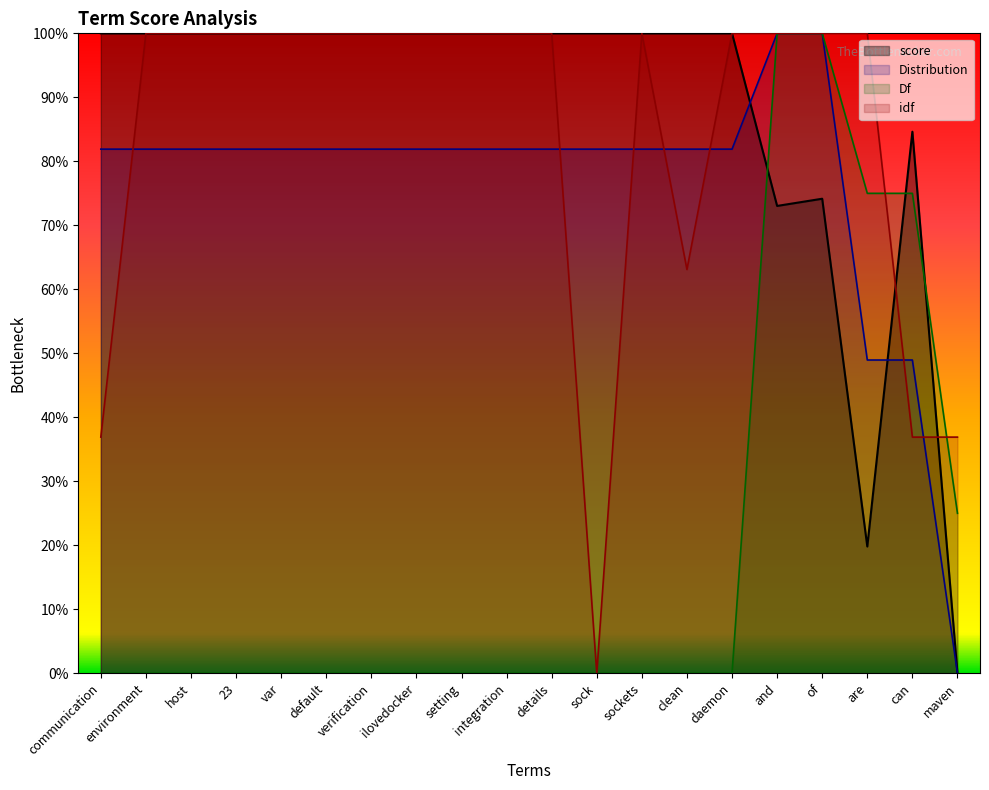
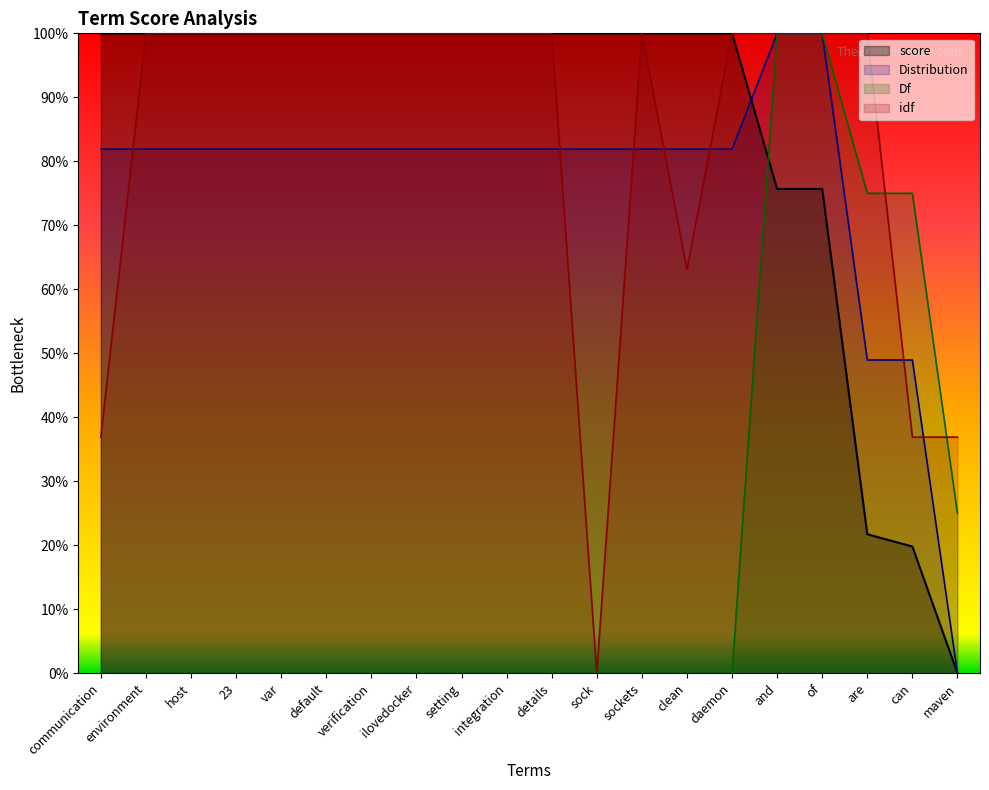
score, and: 73% -> 76%
score, of: 74% -> 76%
score, are: 20% -> 22%
score, can: 85% -> 20%
